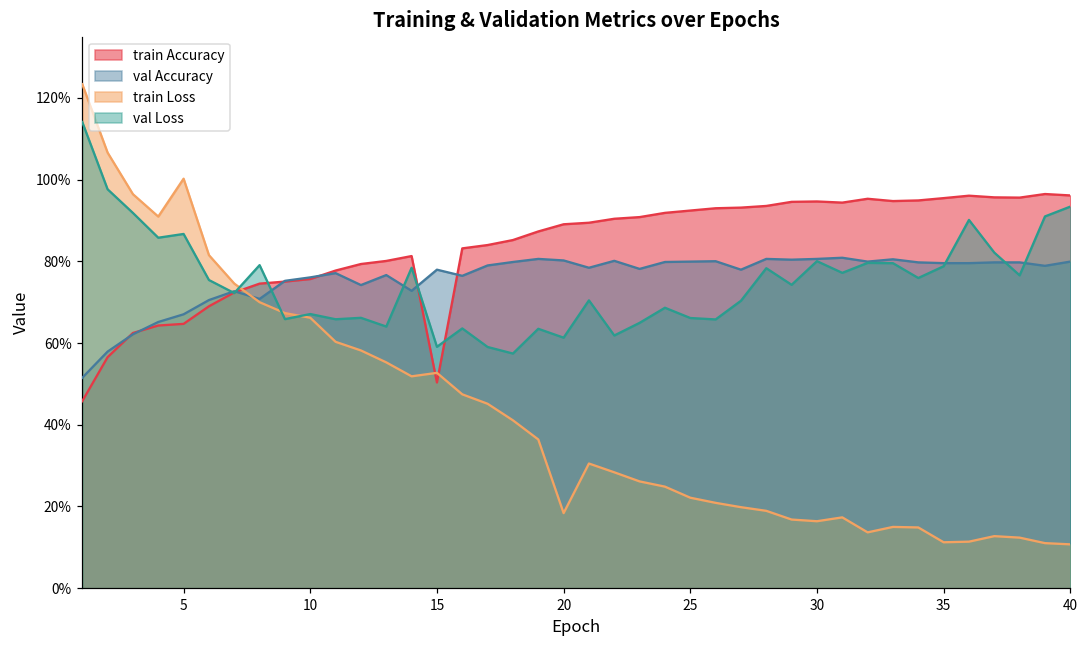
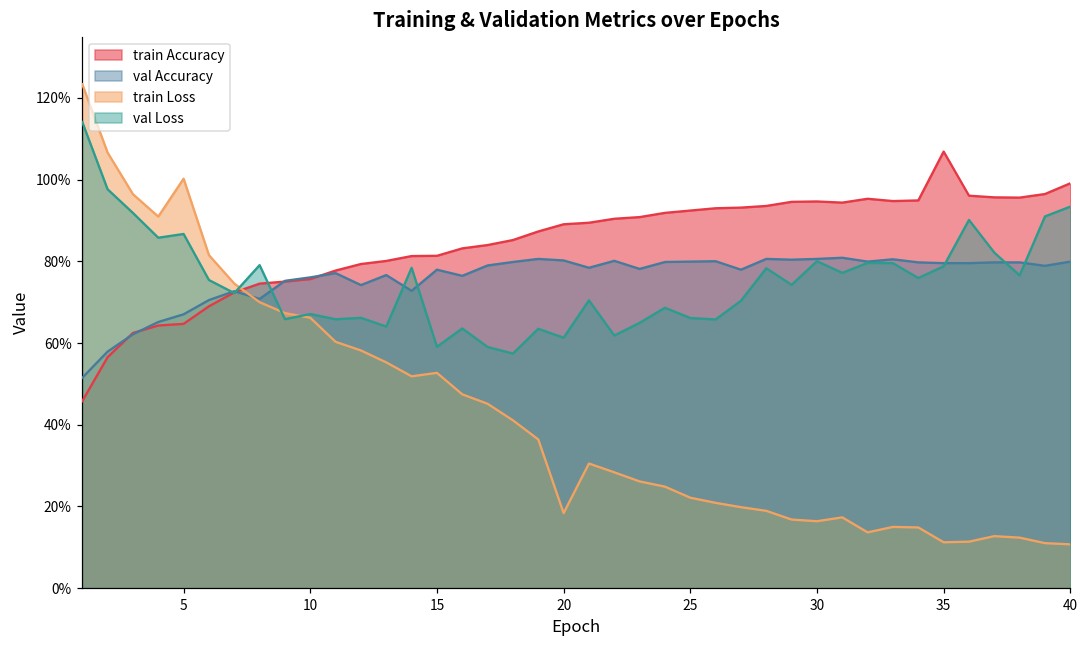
train Accuracy, 15: 50% -> 81%
train Accuracy, 35: 95% -> 107%
train Accuracy, 40: 96% -> 99%
